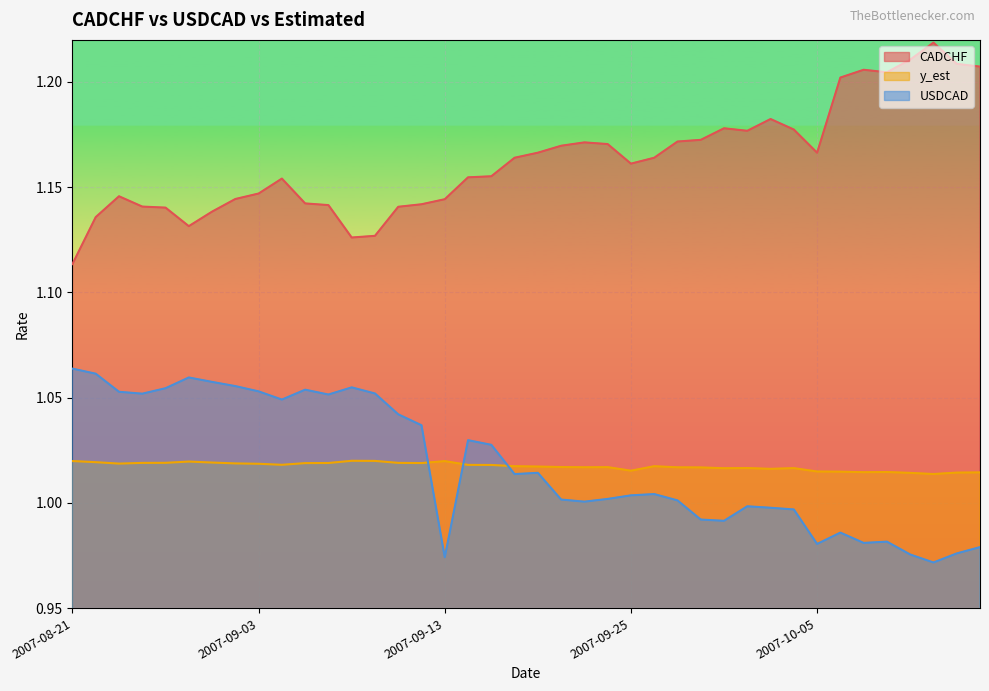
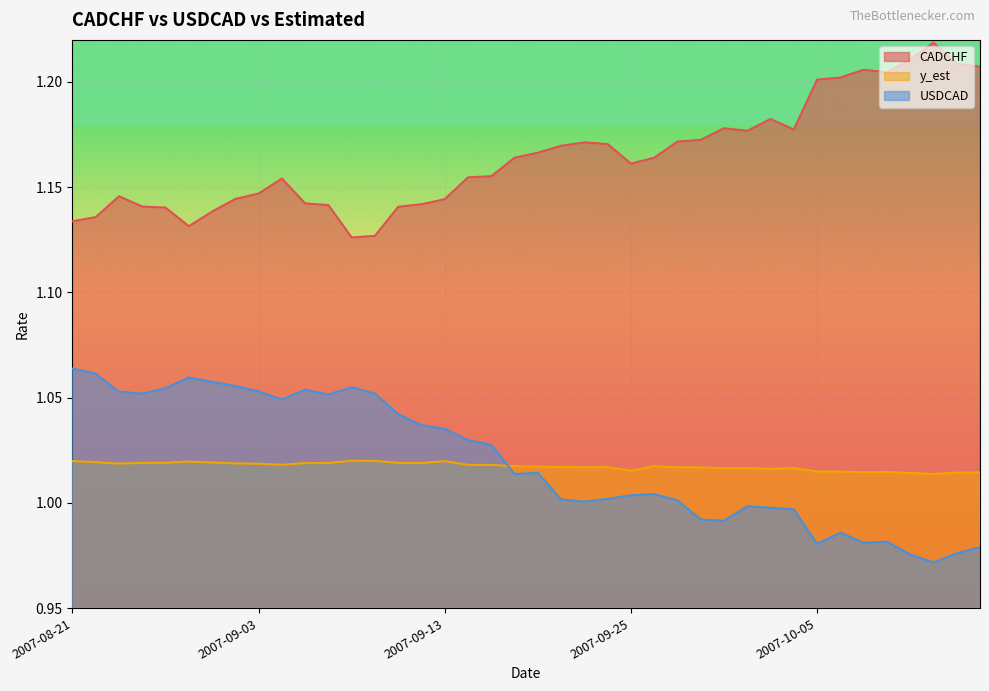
CADCHF, 2007-08-21: 1.114 -> 1.134
USDCAD, 2007-09-13: 0.974 -> 1.035
CADCHF, 2007-10-05: 1.166 -> 1.201
